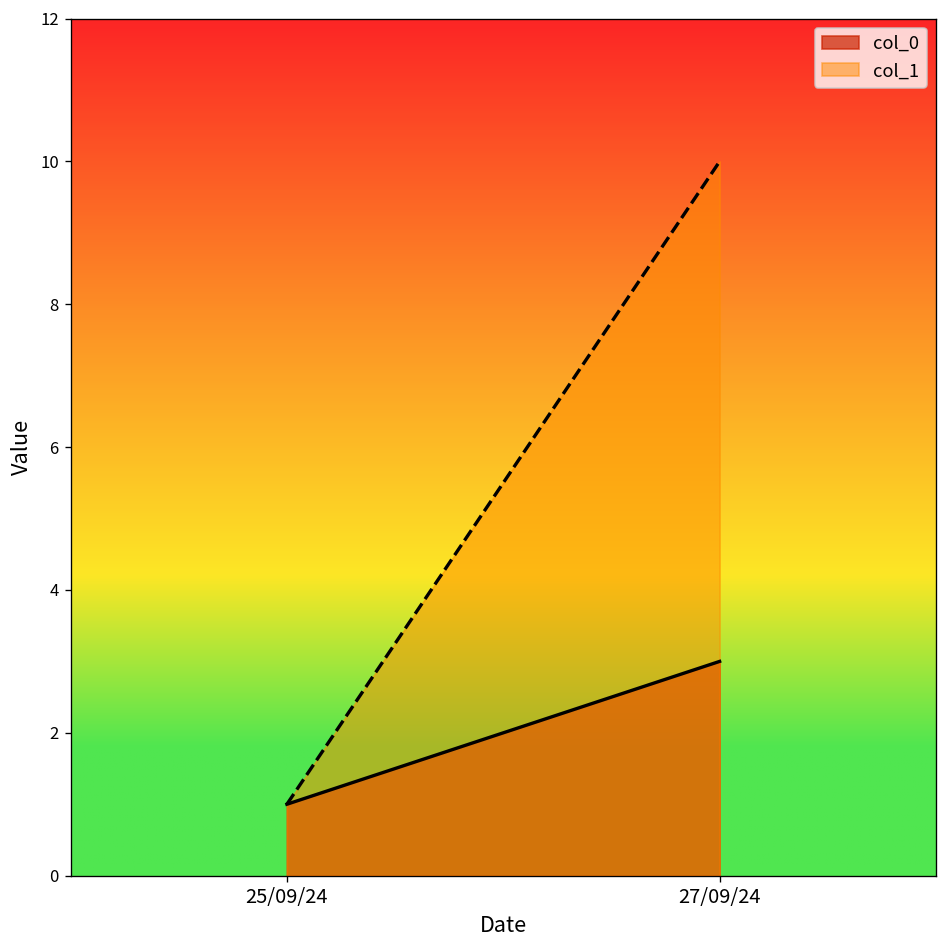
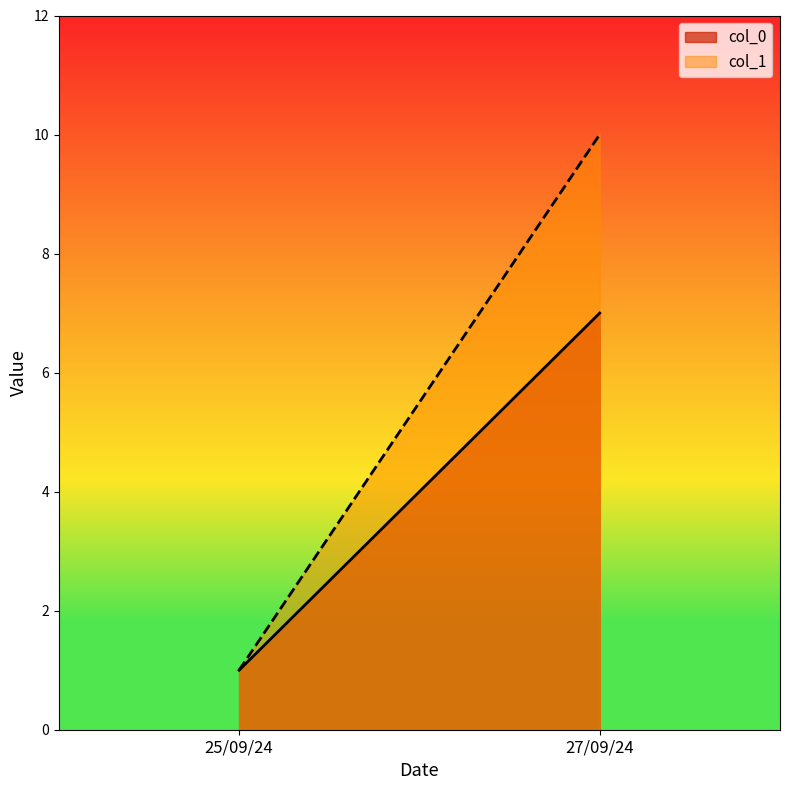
col_0, 27/09/24: 3 -> 7
